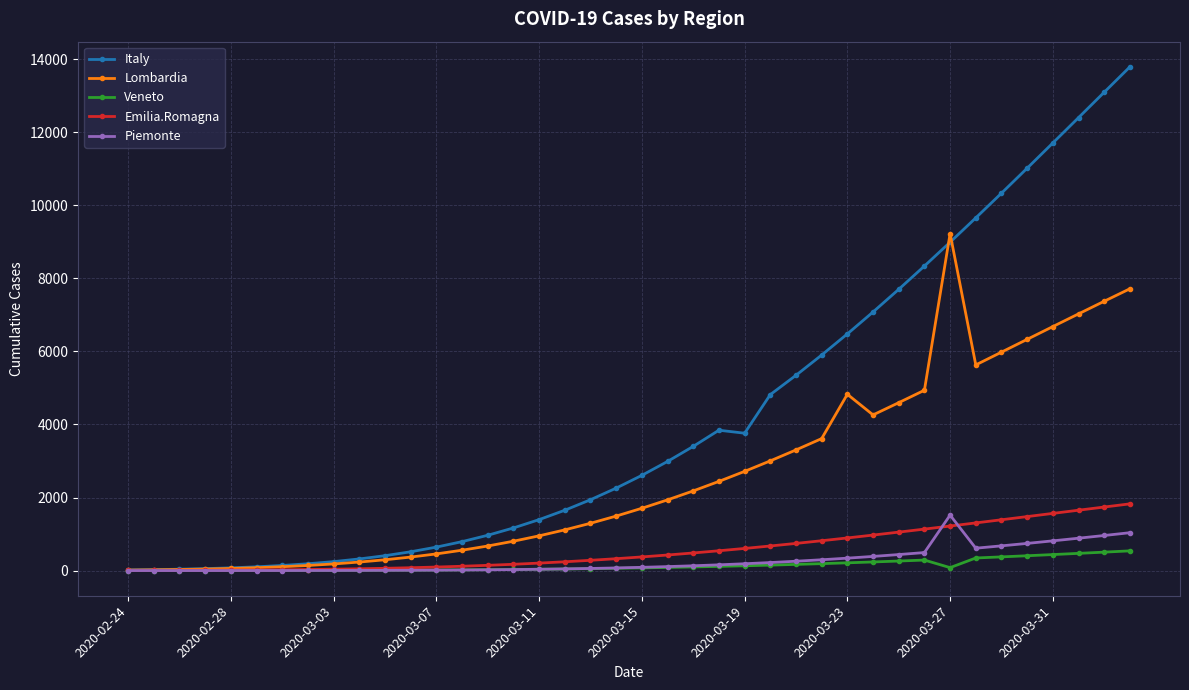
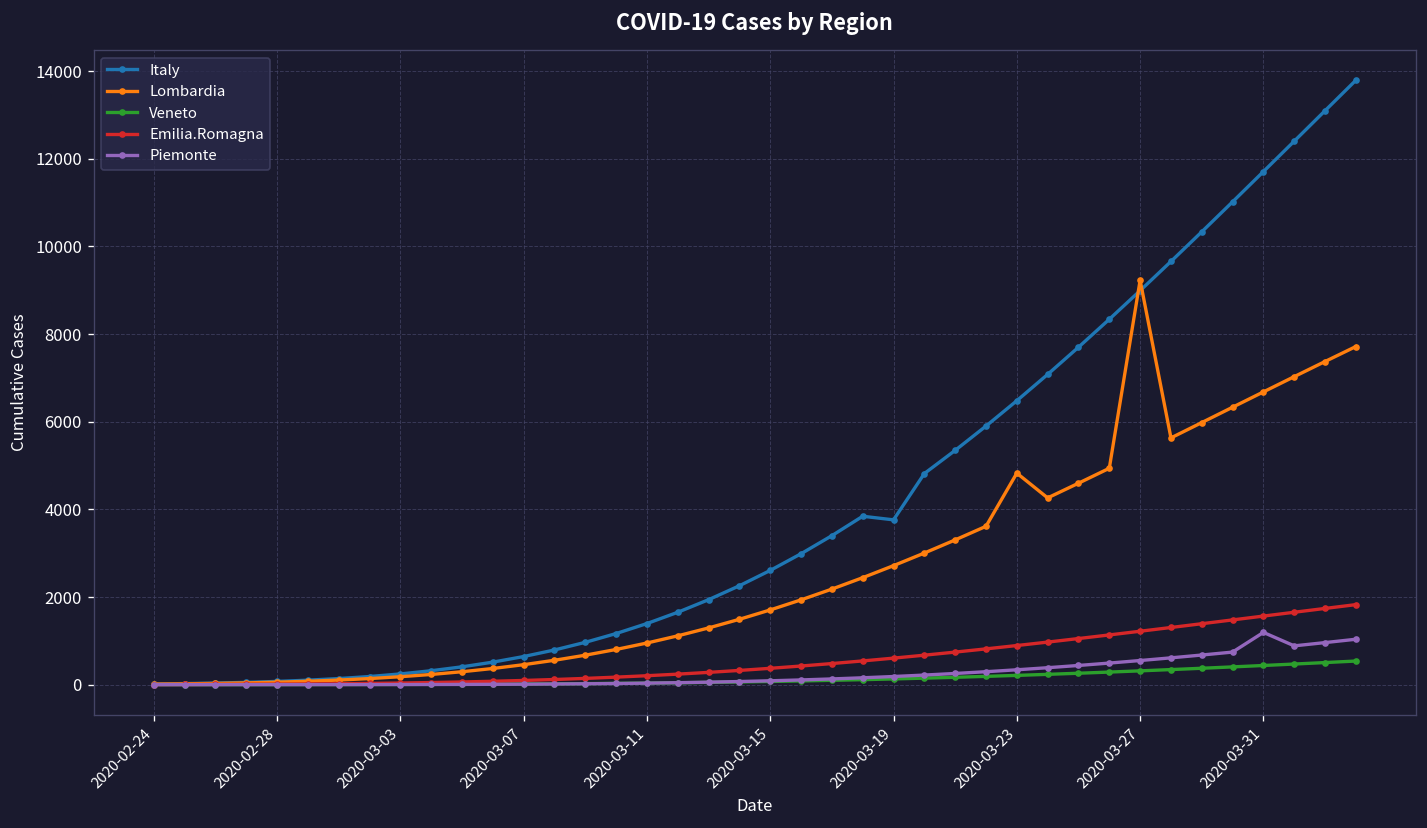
Veneto, 2020-03-27: 100 -> 300
Piemonte, 2020-03-27: 1500 -> 600
Piemonte, 2020-03-31: 800 -> 1200
